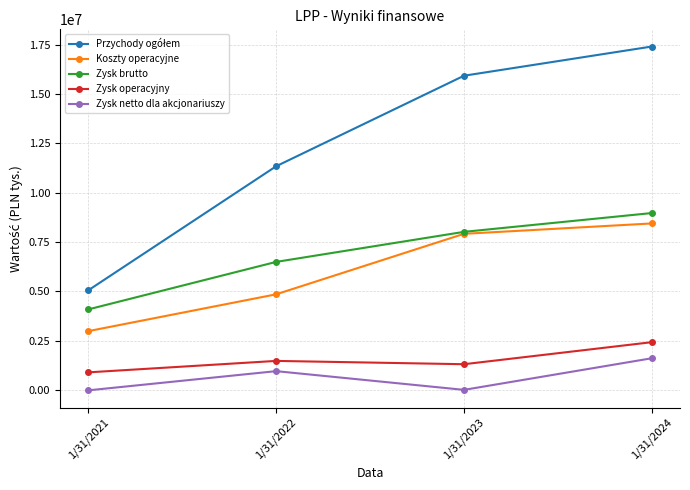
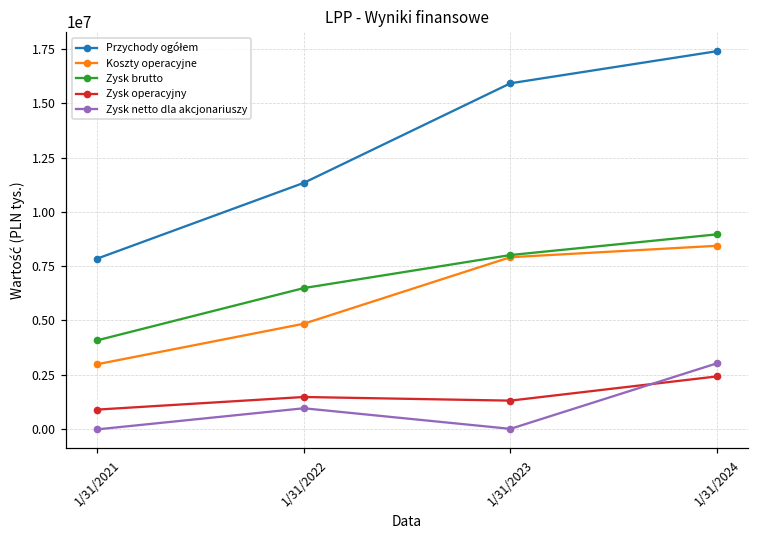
Przychody ogółem, 1/31/2021: 5100000 -> 7800000
Zysk netto dla akcjonariuszy, 1/31/2024: 1600000 -> 3000000
